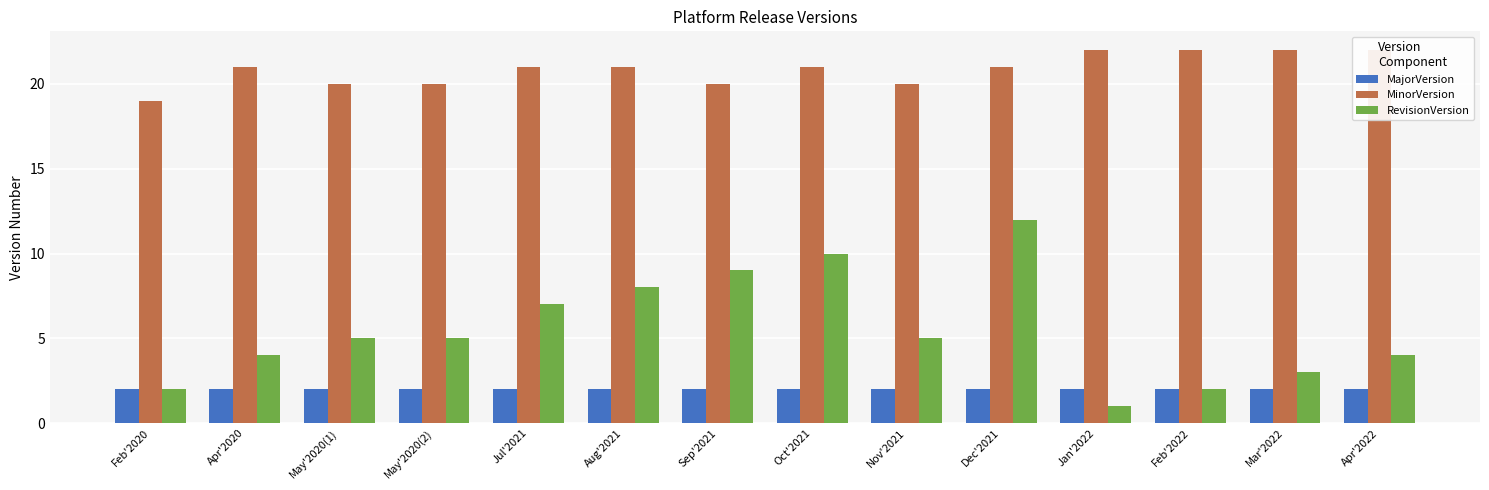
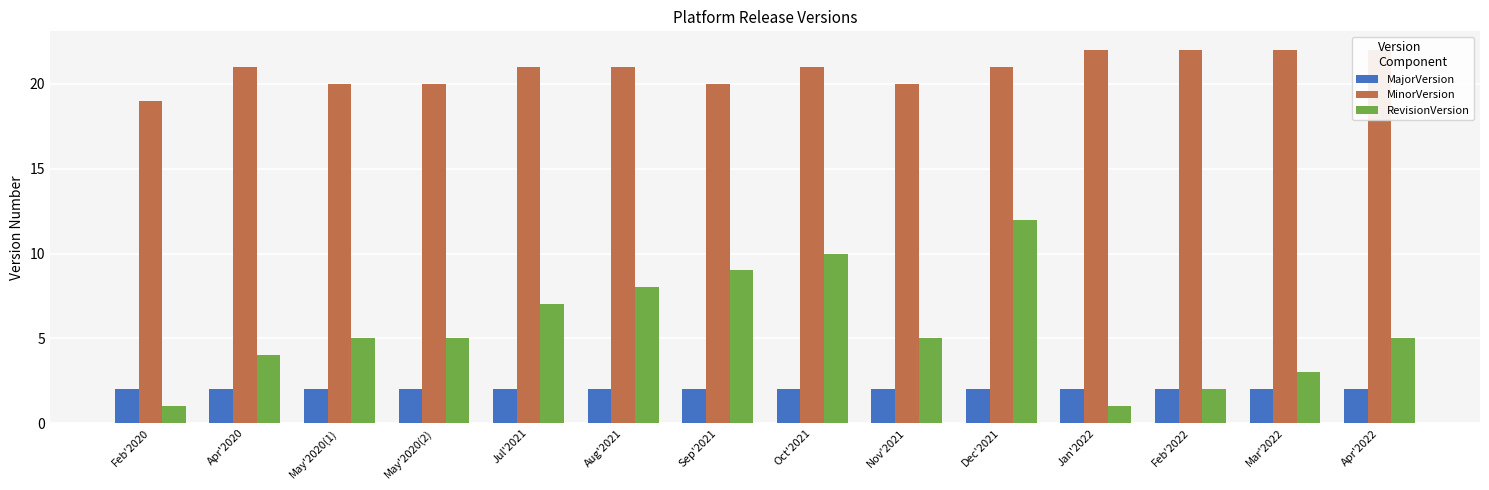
RevisionVersion, Feb'2020: 2 -> 1
RevisionVersion, Apr'2022: 4 -> 5
